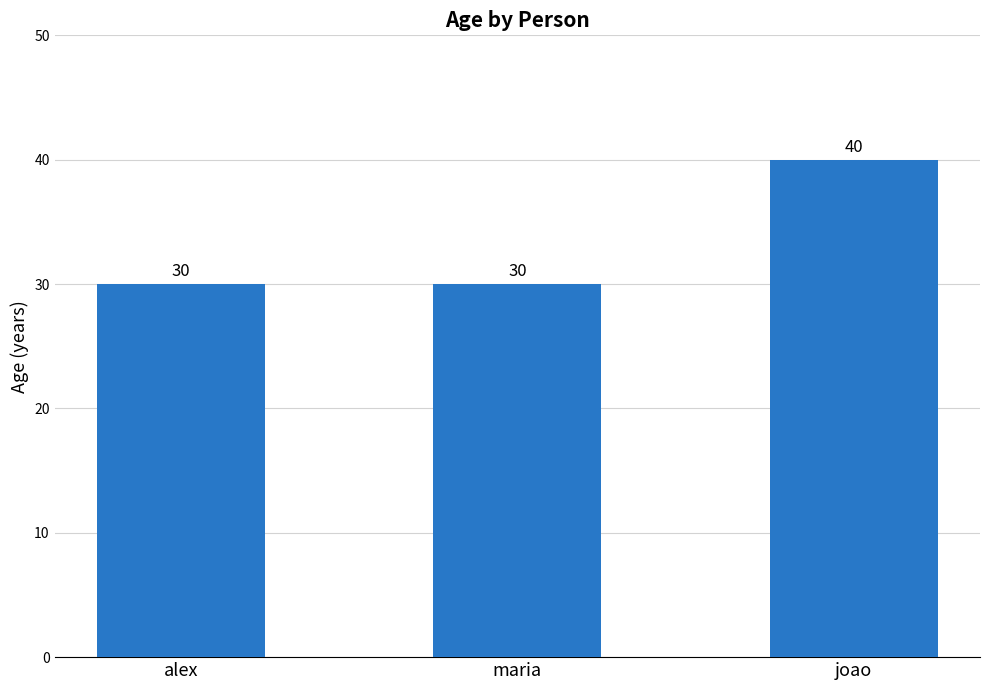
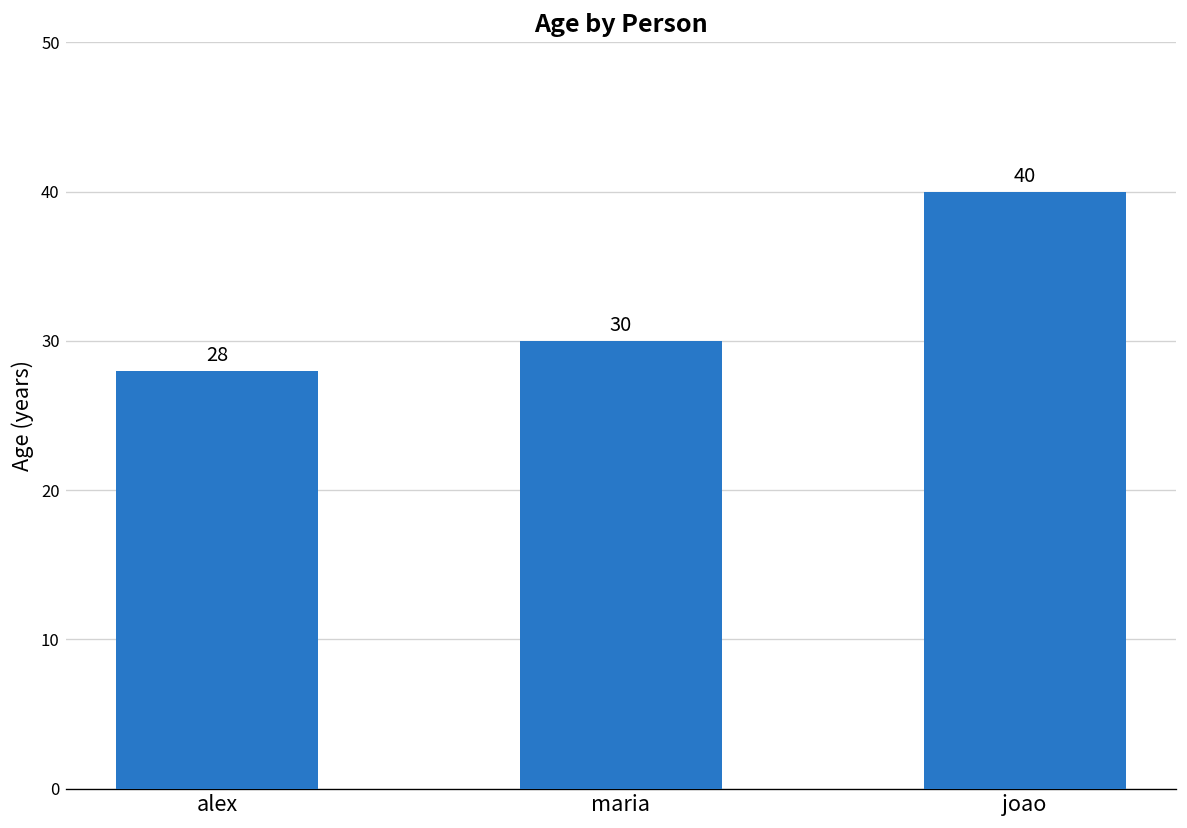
alex: 30 -> 28
